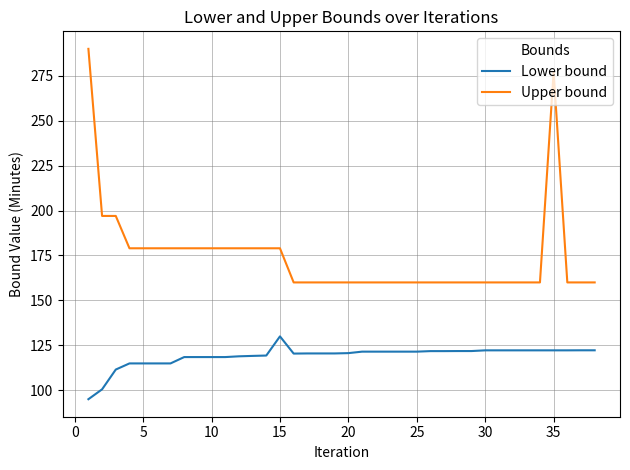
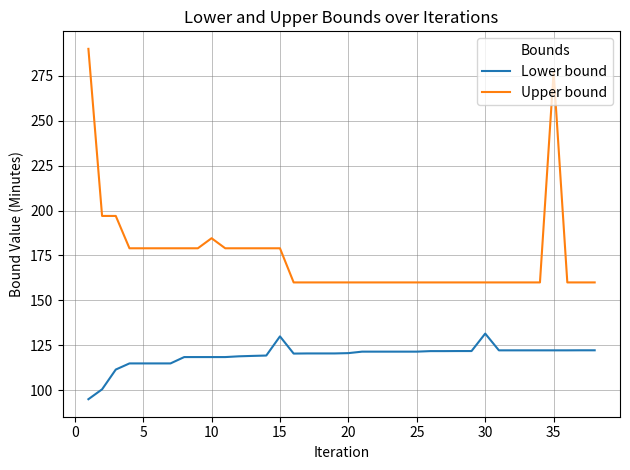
Upper bound, 10: 179 -> 185
Lower bound, 30: 122 -> 132
